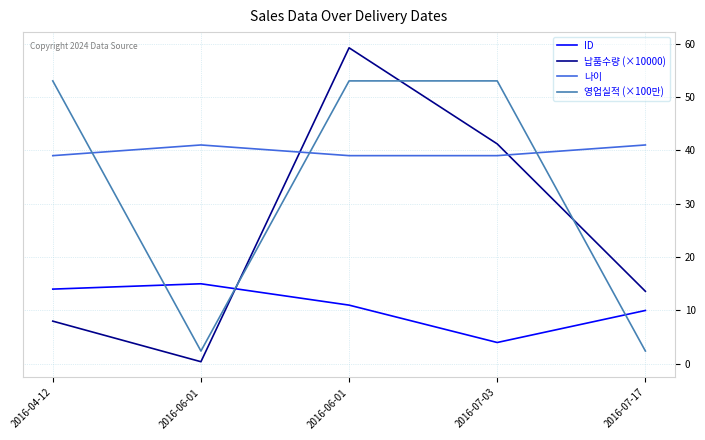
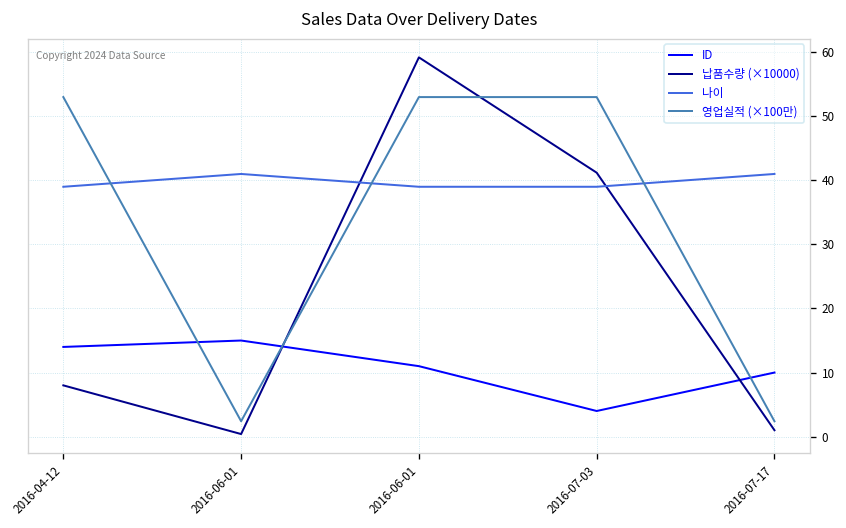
납품수량 (×10000), 2016-07-17: 14 -> 1
